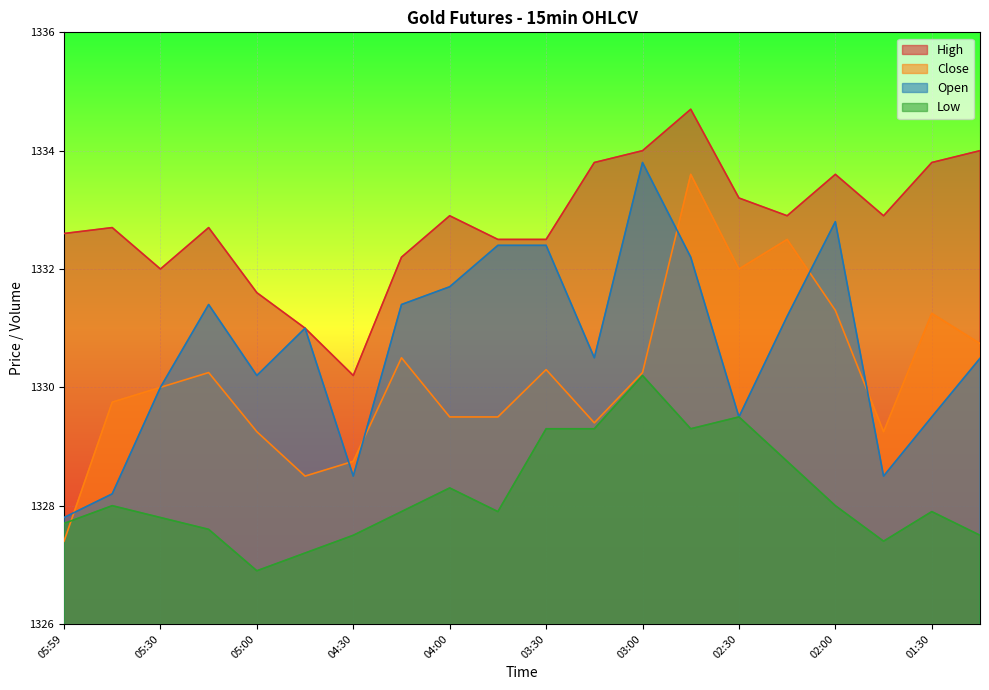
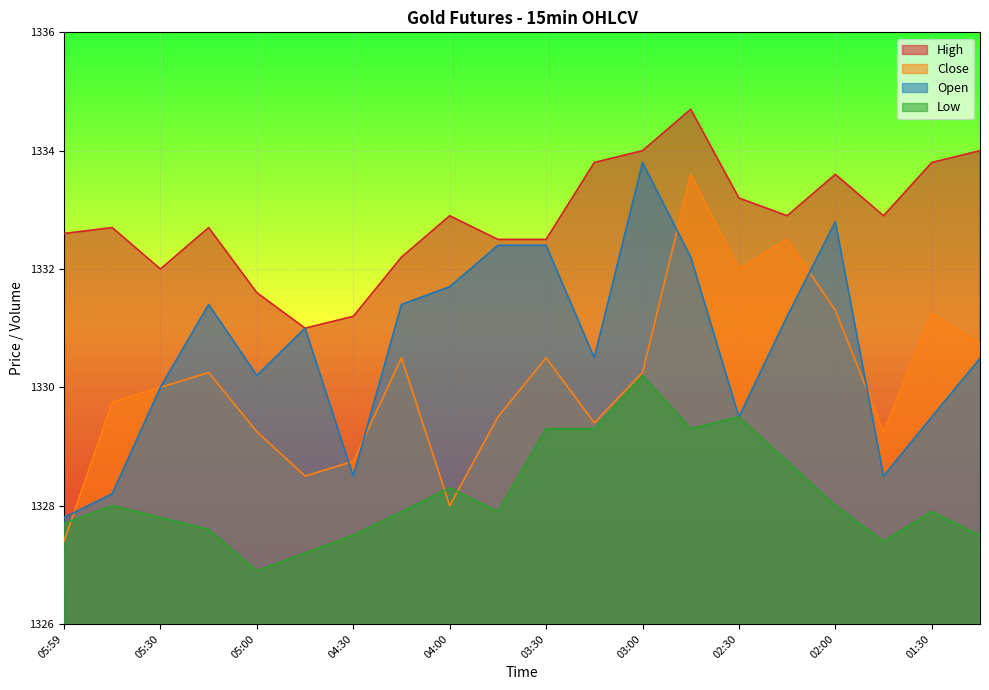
High, 04:30: 1330.2 -> 1331.2
Close, 04:00: 1329.5 -> 1328.0
Close, 03:30: 1330.3 -> 1330.5
